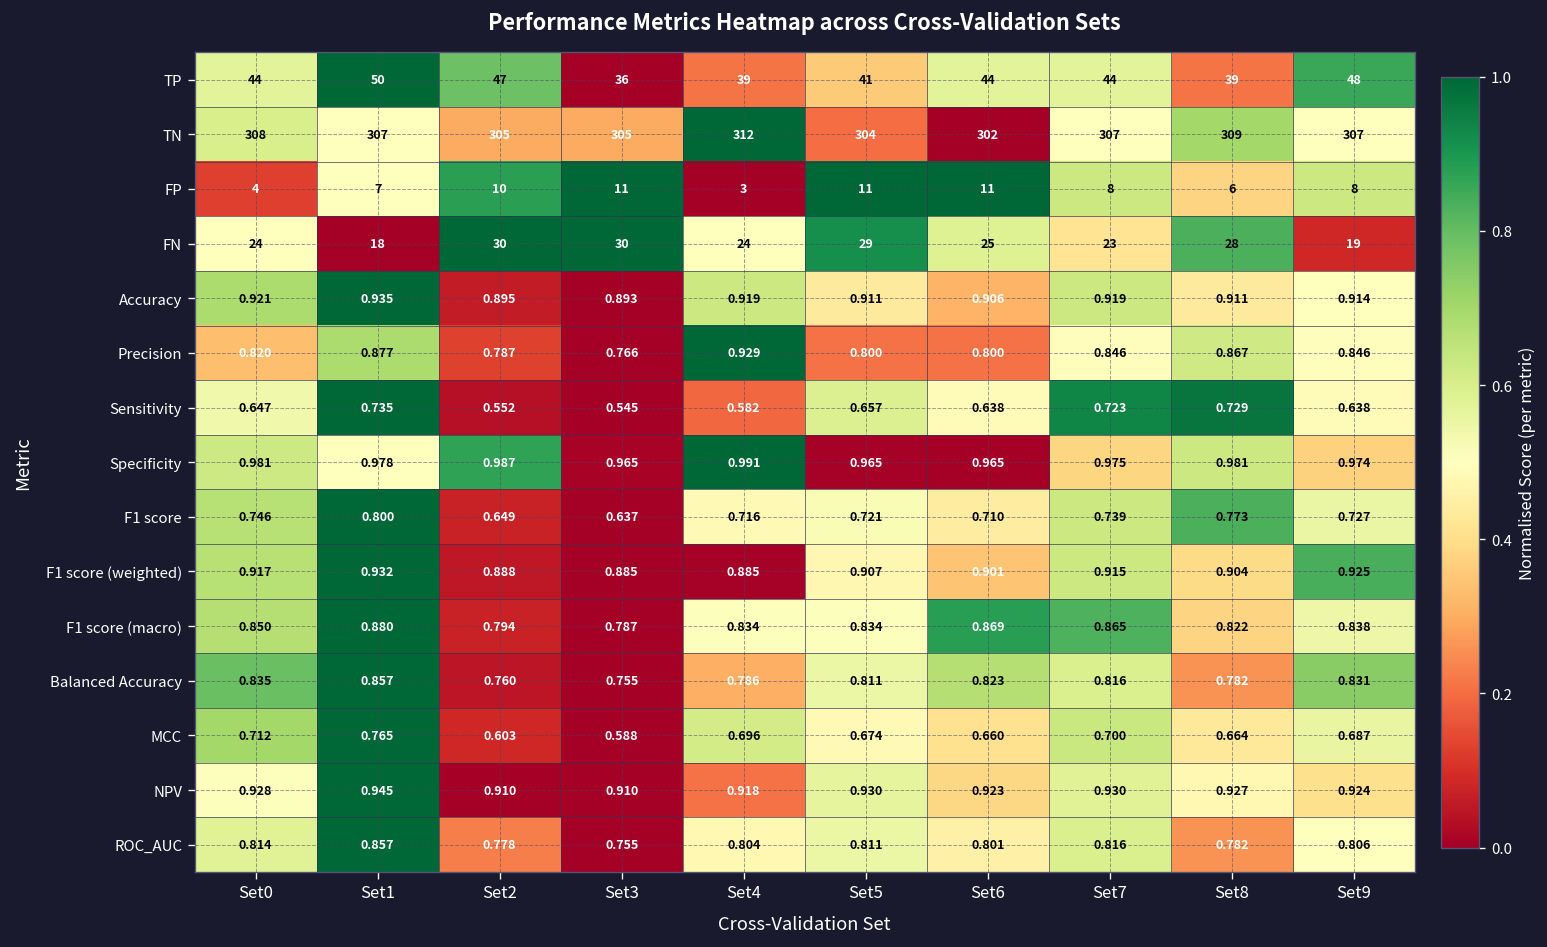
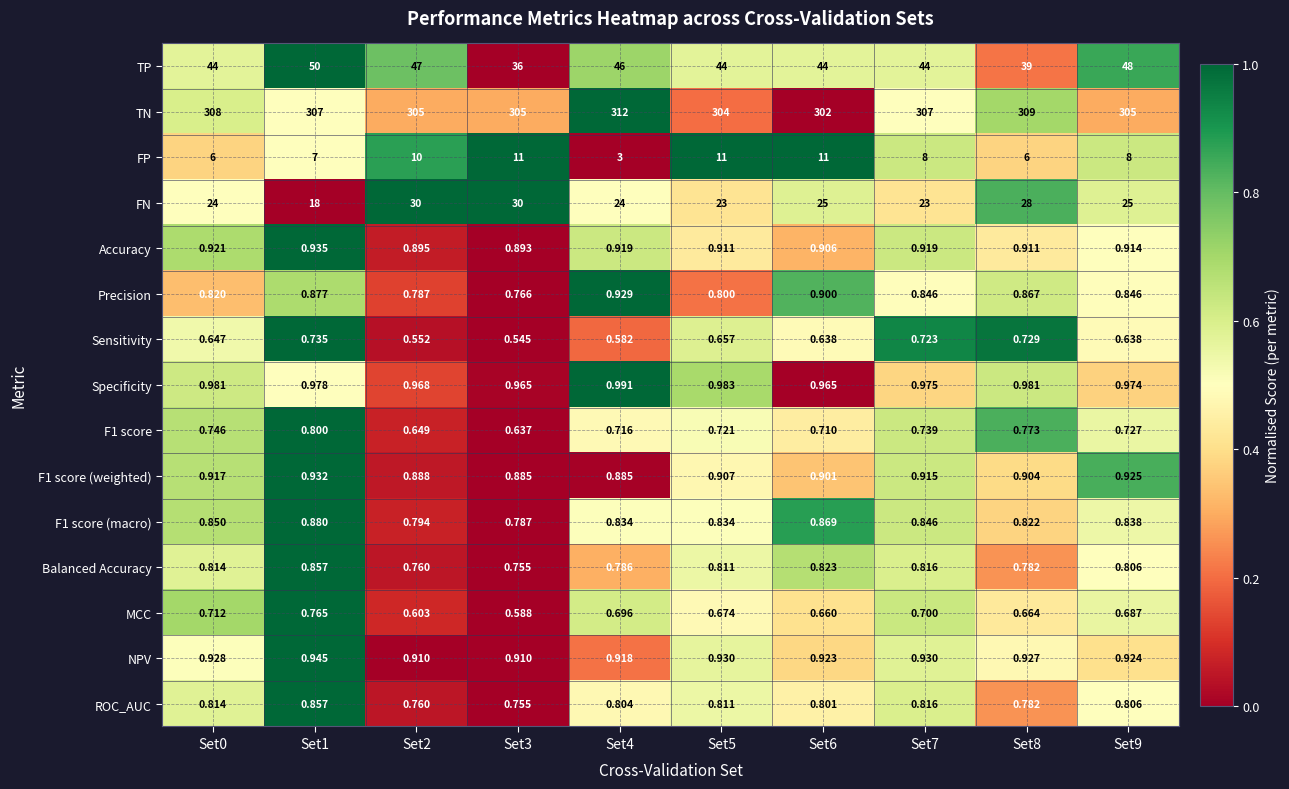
TP, Set4: 39 -> 46
TP, Set5: 41 -> 44
TN, Set9: 307 -> 305
FP, Set0: 4 -> 6
FN, Set5: 29 -> 23
FN, Set9: 19 -> 25
Precision, Set6: 0.800 -> 0.900
Specificity, Set2: 0.987 -> 0.968
Specificity, Set5: 0.965 -> 0.983
F1 score (macro), Set7: 0.865 -> 0.846
Balanced Accuracy, Set0: 0.835 -> 0.814
Balanced Accuracy, Set9: 0.831 -> 0.806
ROC_AUC, Set2: 0.778 -> 0.760
